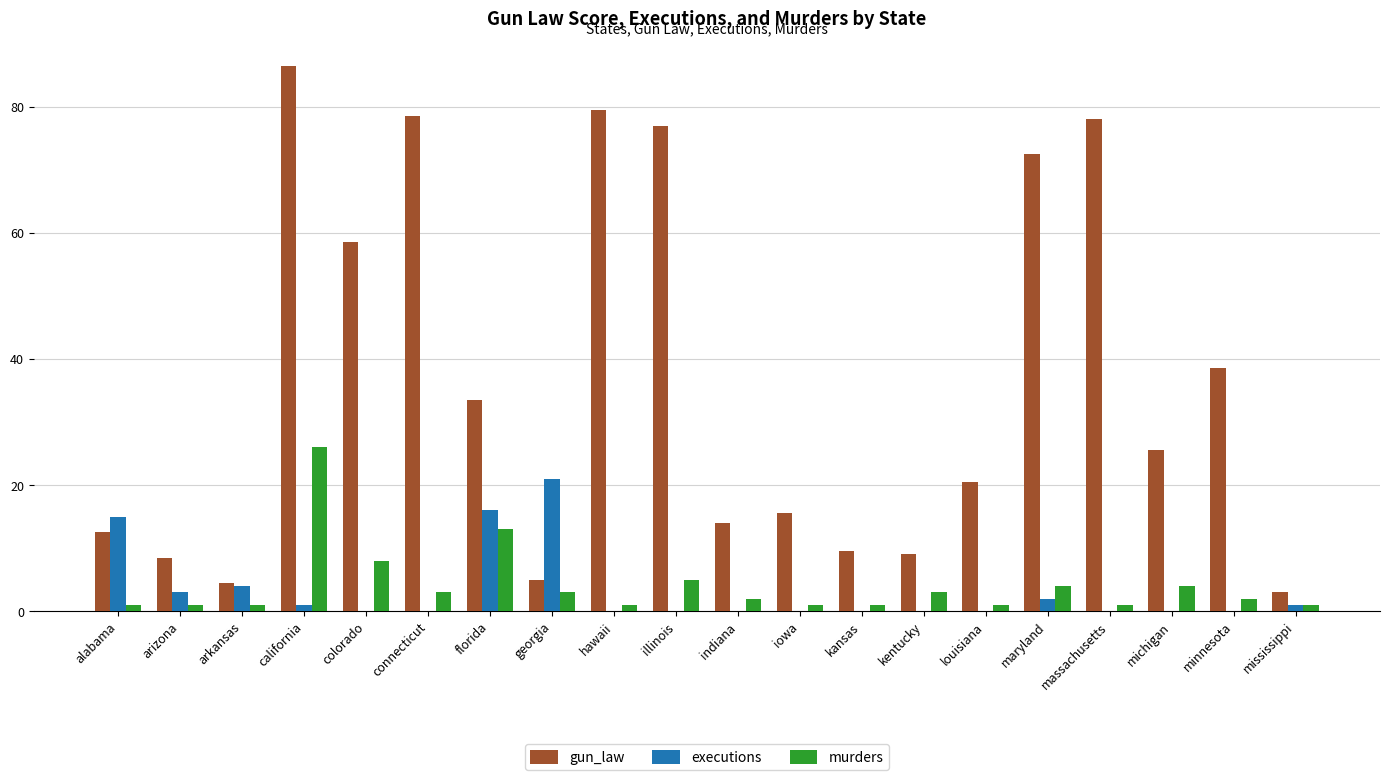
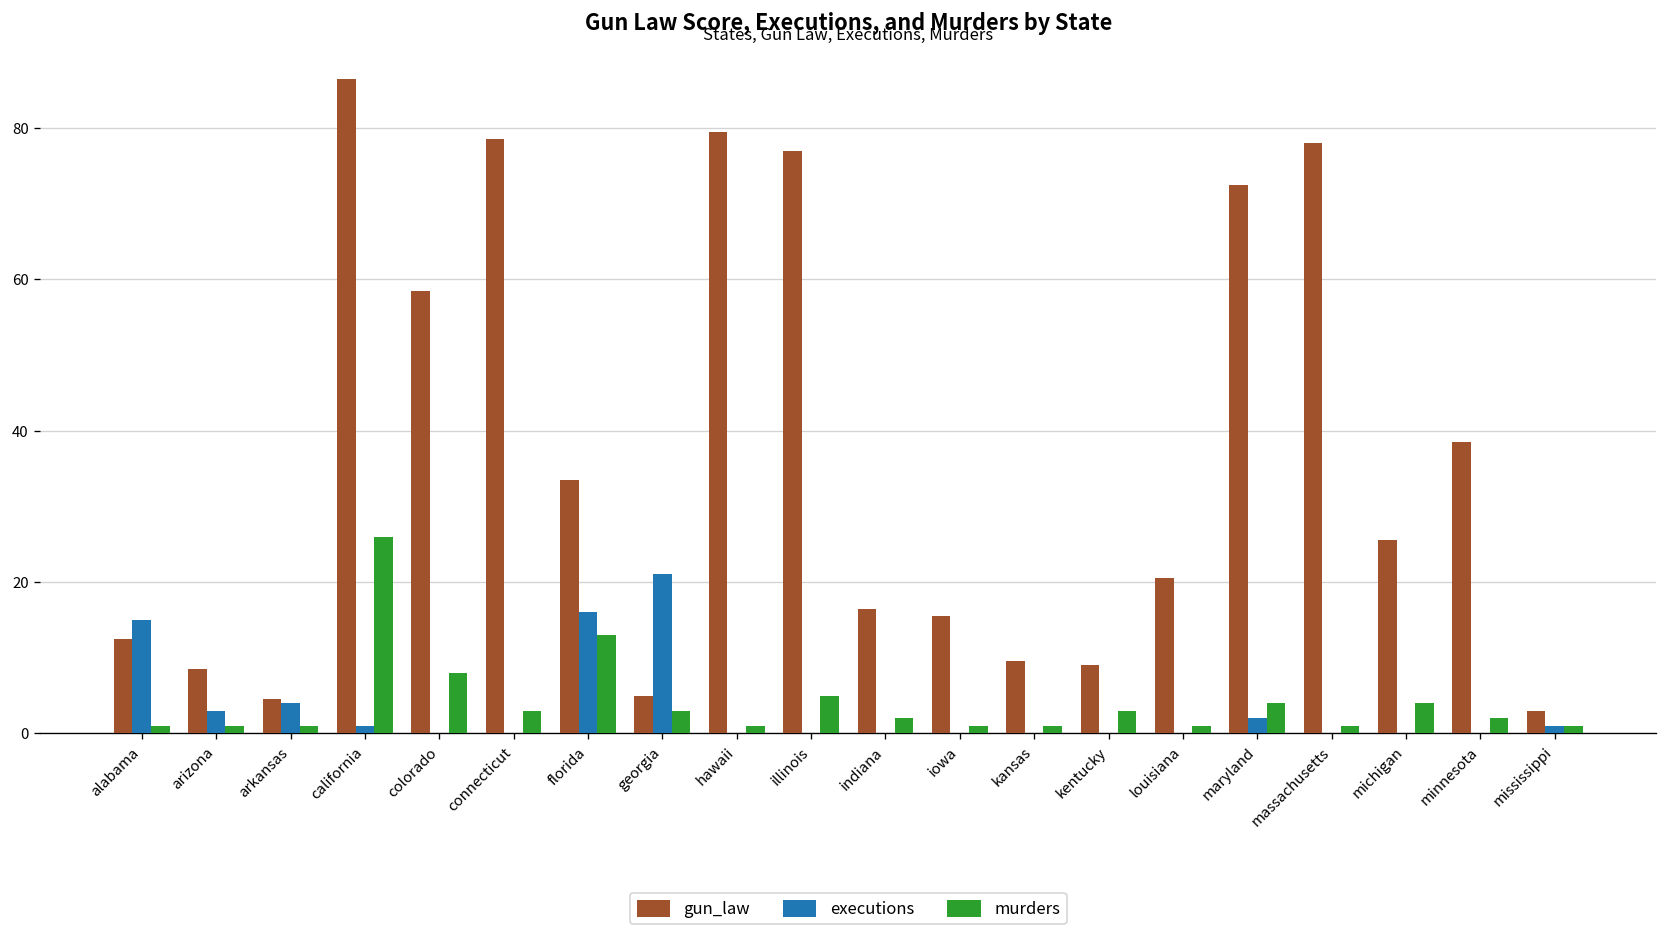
gun_law, indiana: 14 -> 17
